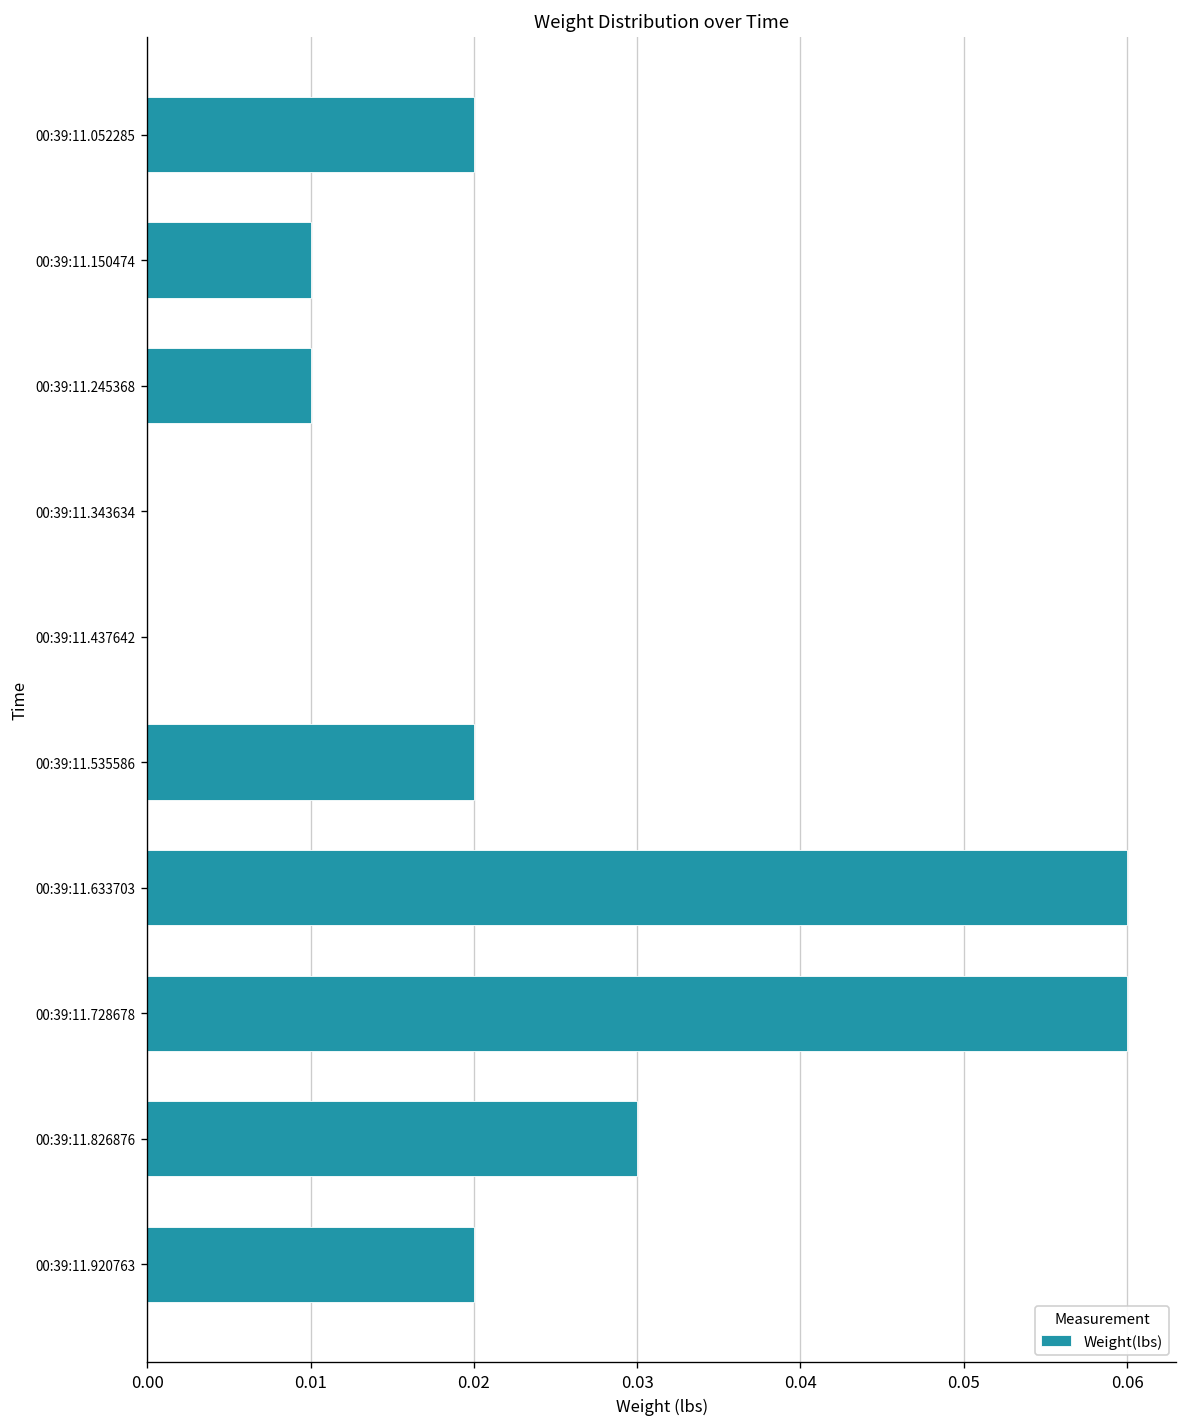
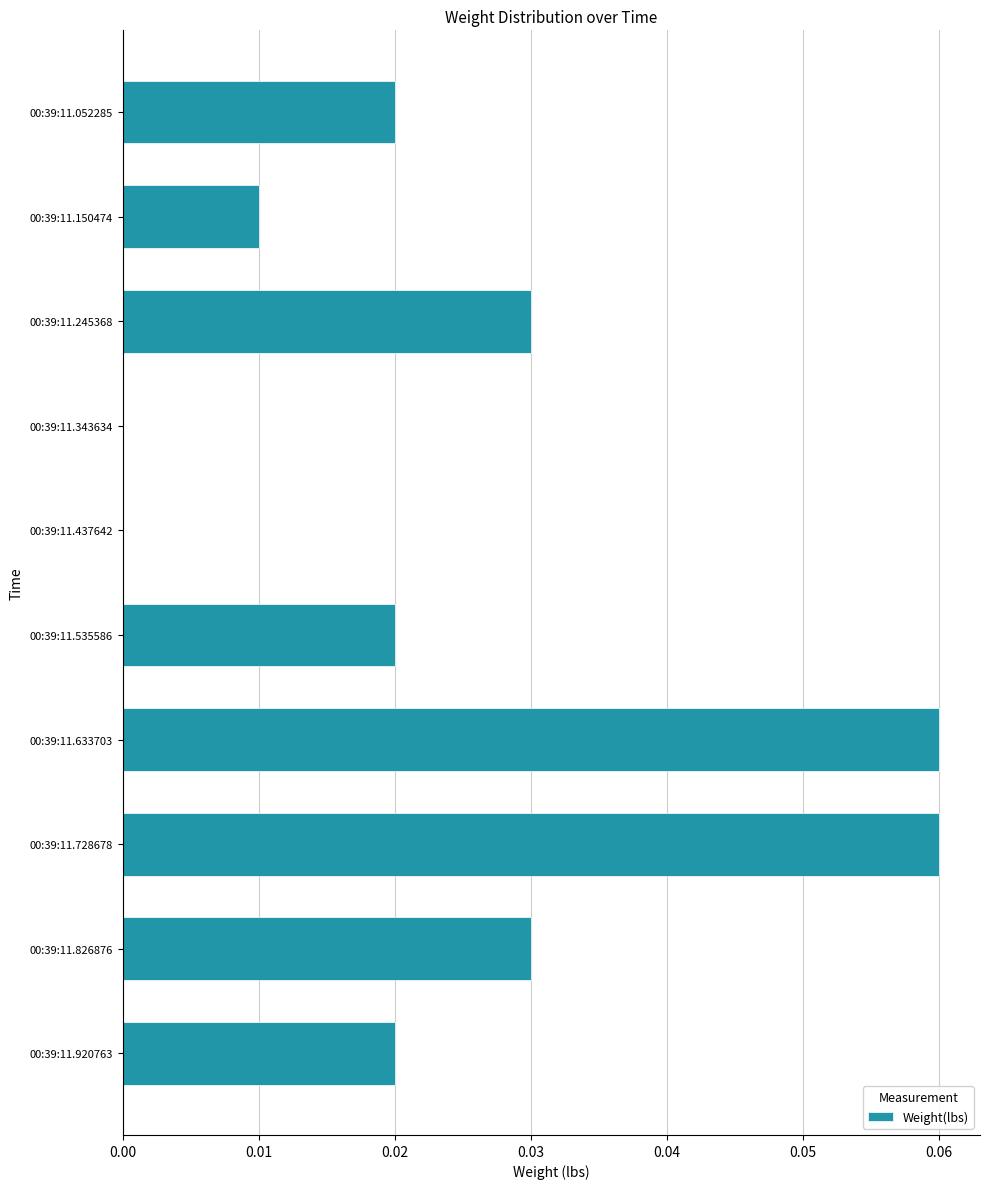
00:39:11.245368: 0.01 -> 0.03
